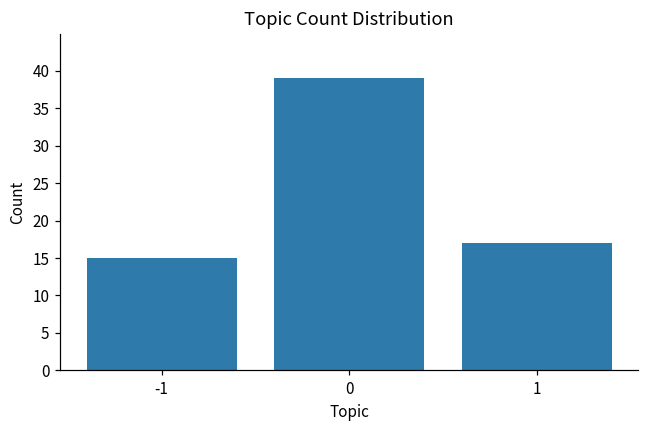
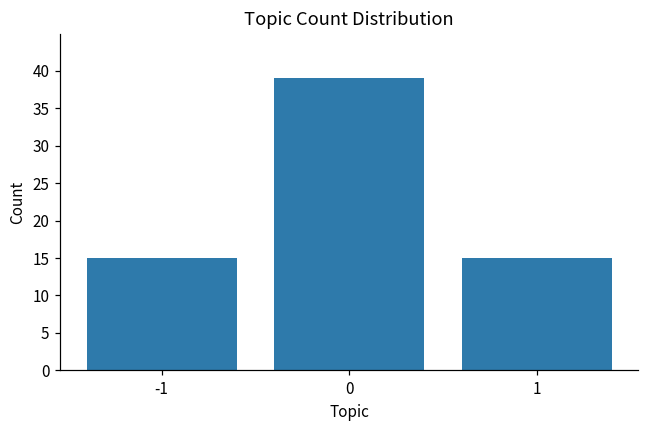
1: 17 -> 15
